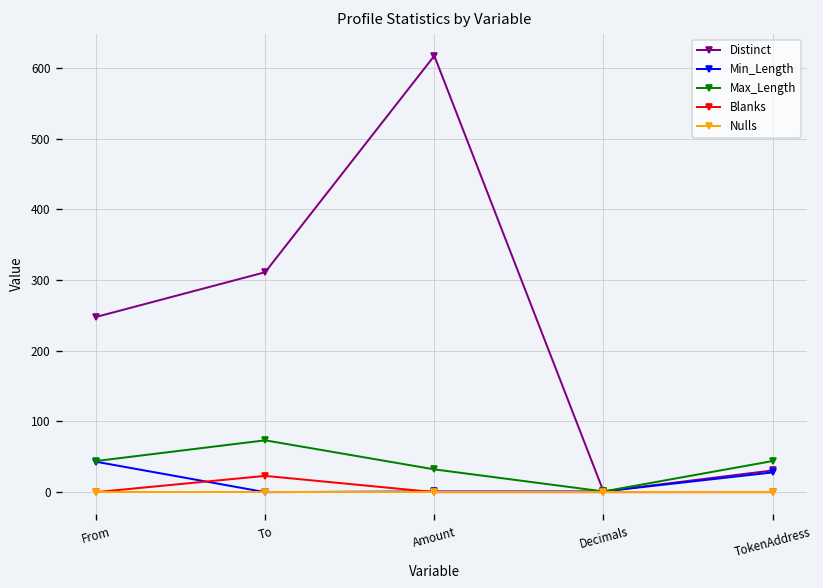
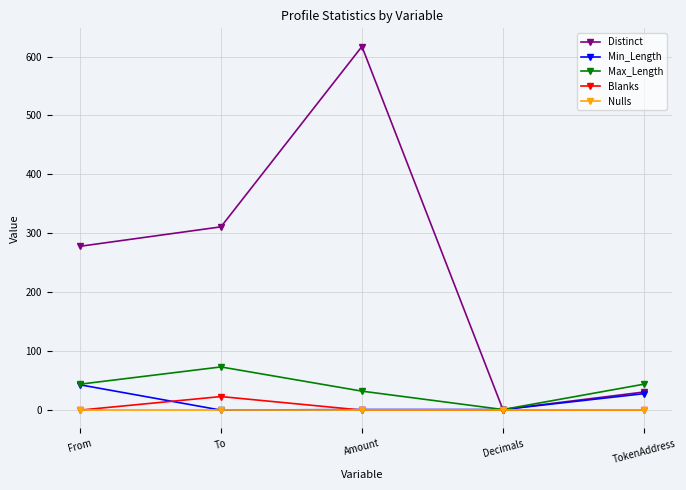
Distinct, From: 250 -> 280
